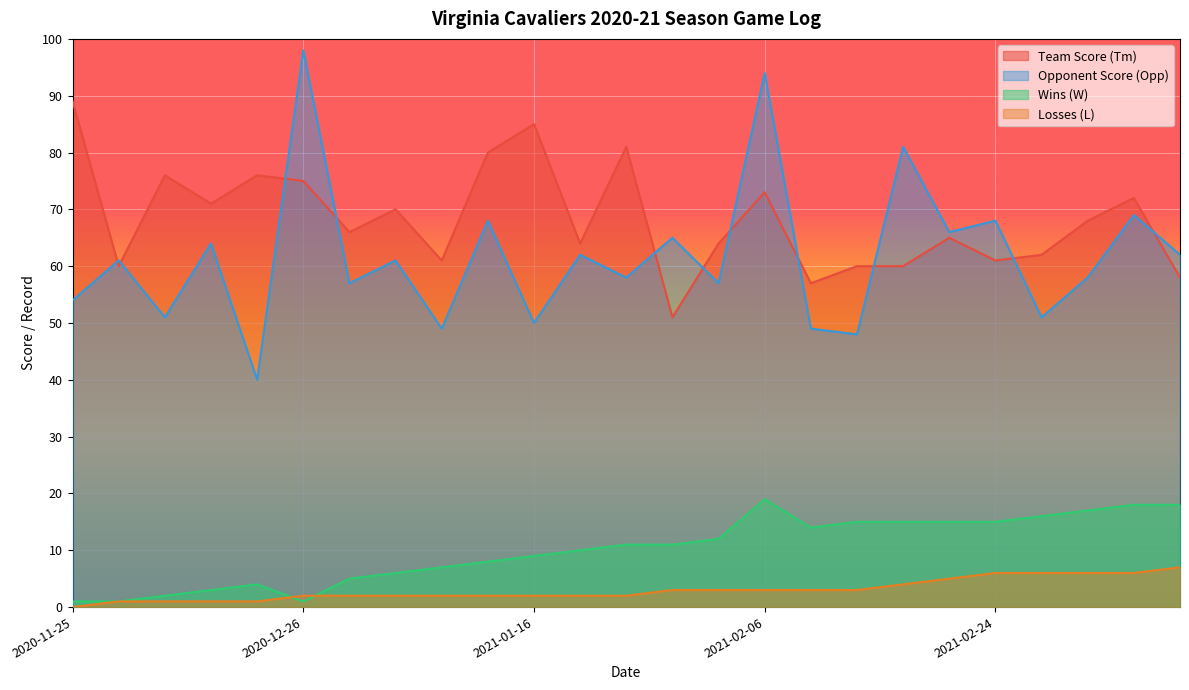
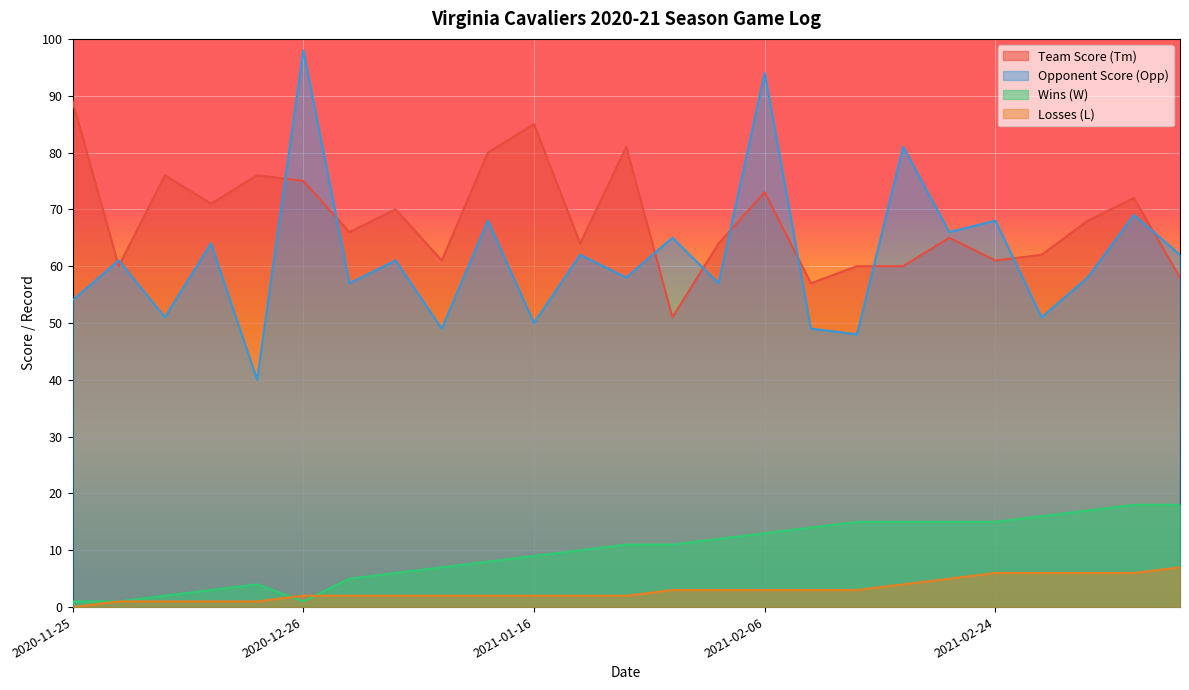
Wins (W), 2021-02-06: 19 -> 13
